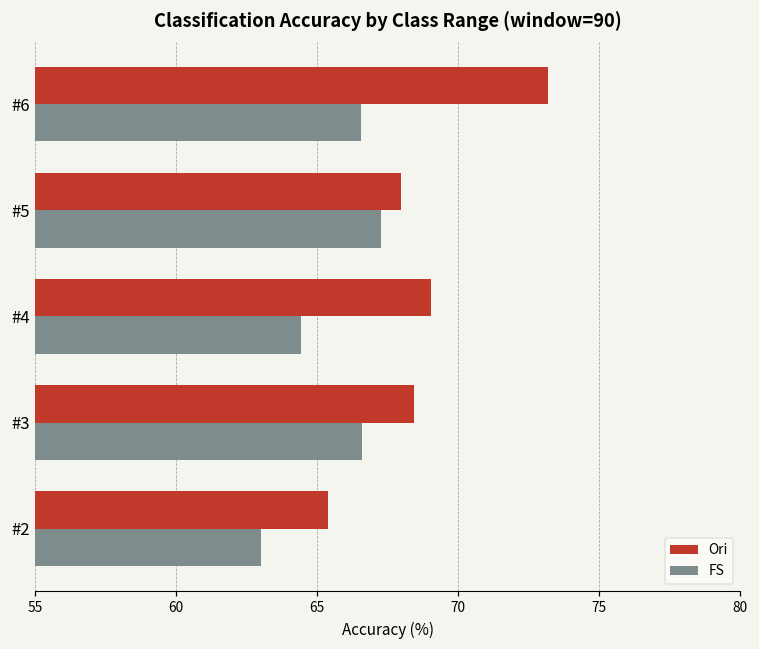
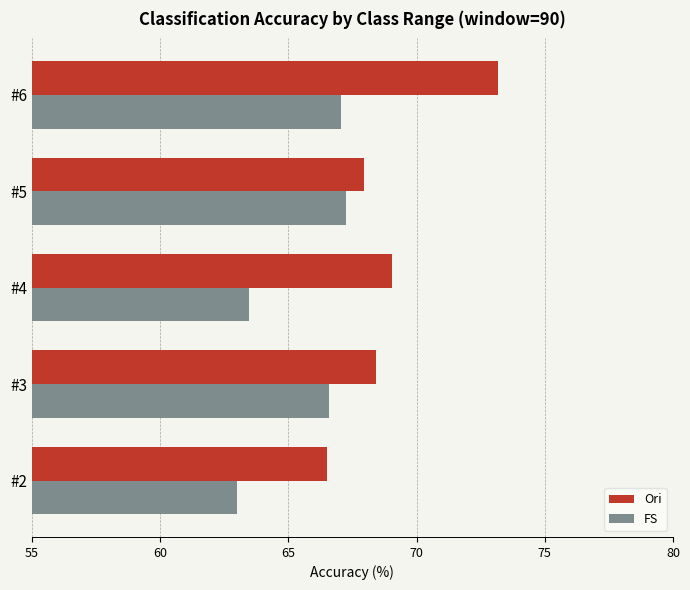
FS, #6: 66.6 -> 67.1
FS, #4: 64.4 -> 63.5
Ori, #2: 65.4 -> 66.5
